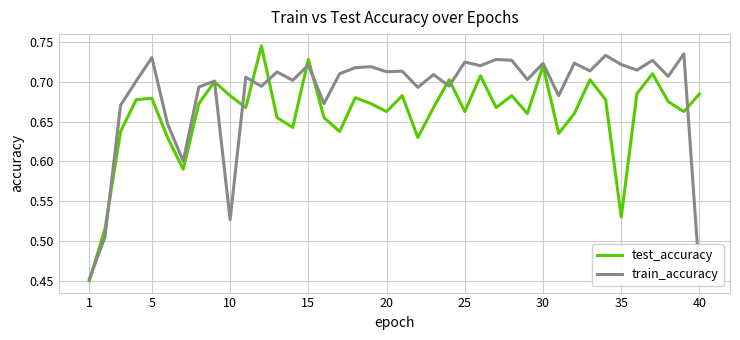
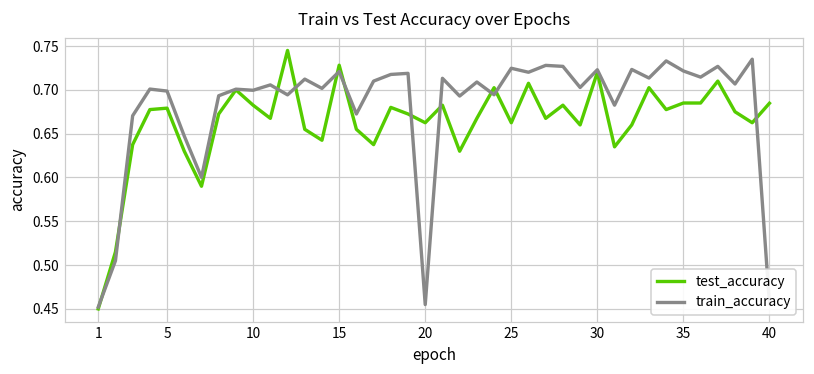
train_accuracy, 5: 0.73 -> 0.70
train_accuracy, 10: 0.53 -> 0.70
train_accuracy, 20: 0.71 -> 0.45
test_accuracy, 35: 0.53 -> 0.69
